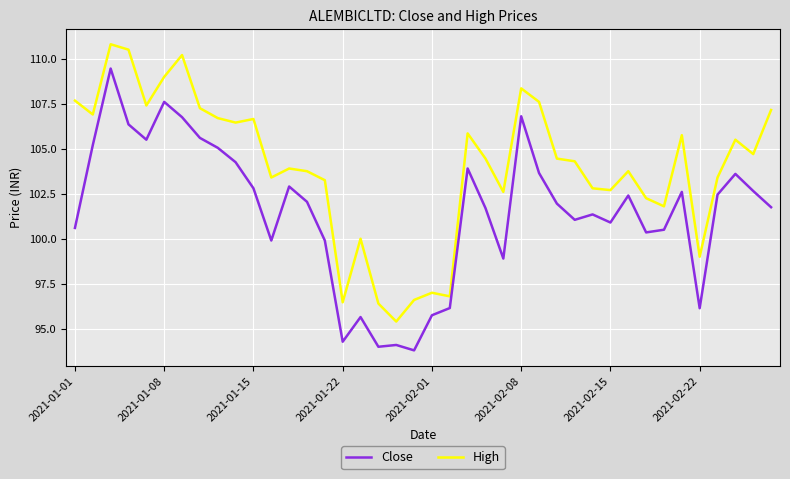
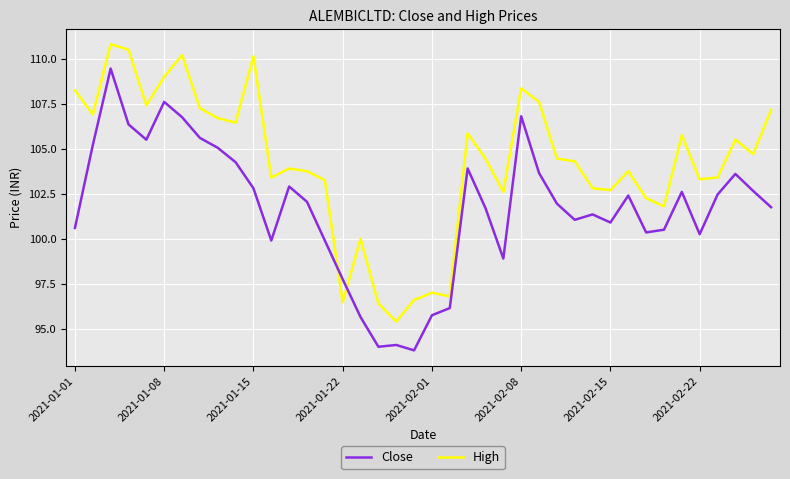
High, 2021-01-01: 107.7 -> 108.3
High, 2021-01-15: 106.7 -> 110.1
Close, 2021-01-22: 94.3 -> 97.8
Close, 2021-02-22: 96.1 -> 100.3
High, 2021-02-22: 99.0 -> 103.3
